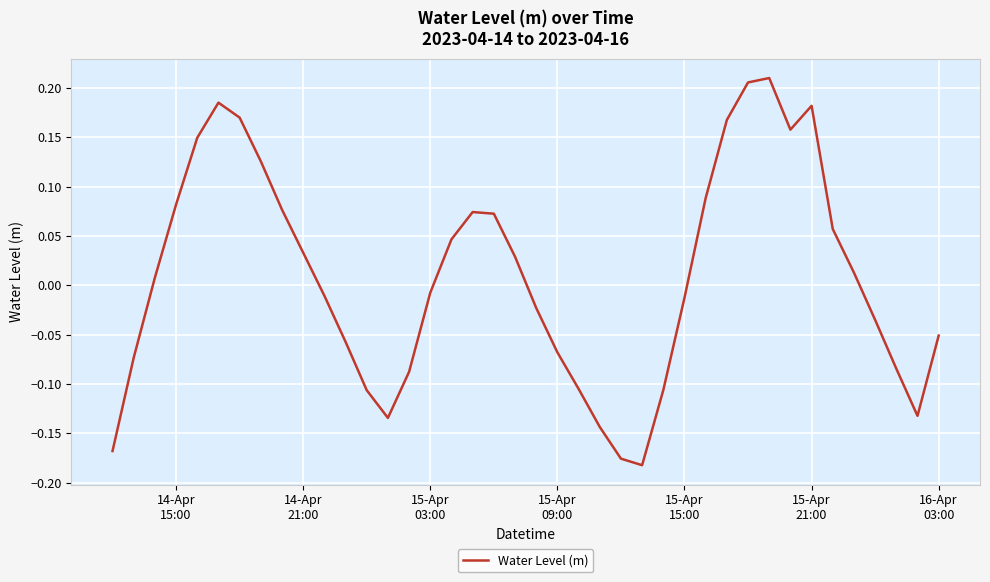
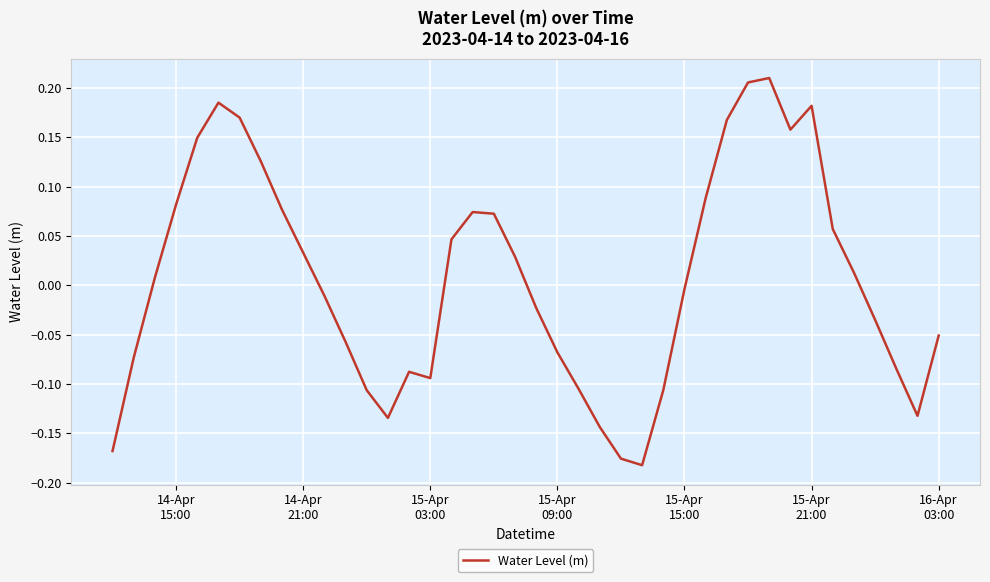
15-Apr 03:00: -0.01 -> -0.09
15-Apr 15:00: -0.01 -> 0.00
